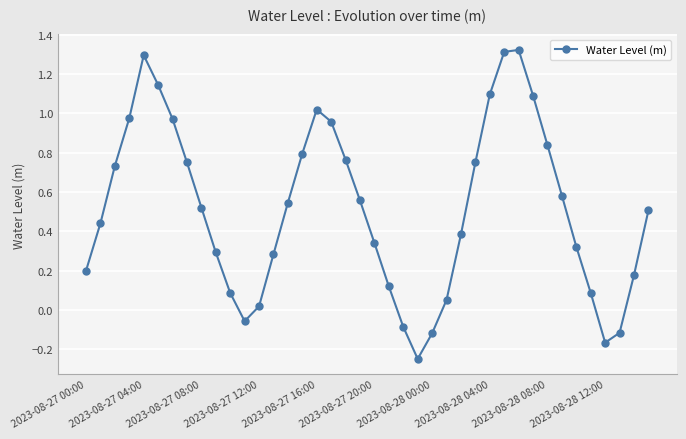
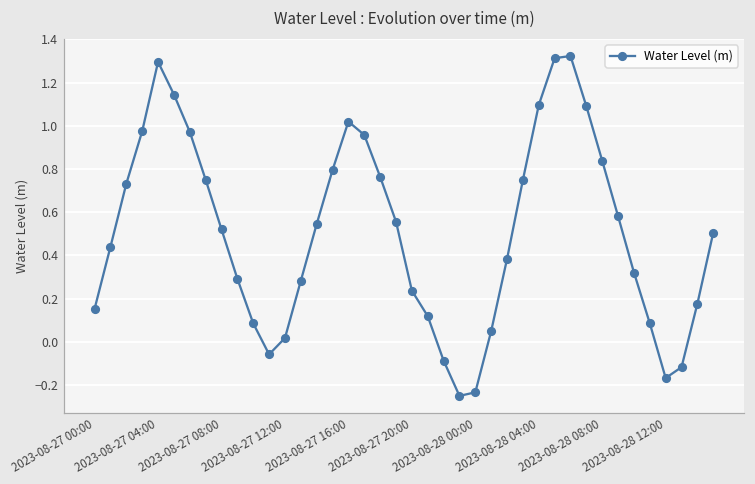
2023-08-27 00:00: 0.20 -> 0.15
2023-08-27 20:00: 0.34 -> 0.24
2023-08-28 00:00: -0.12 -> -0.23
